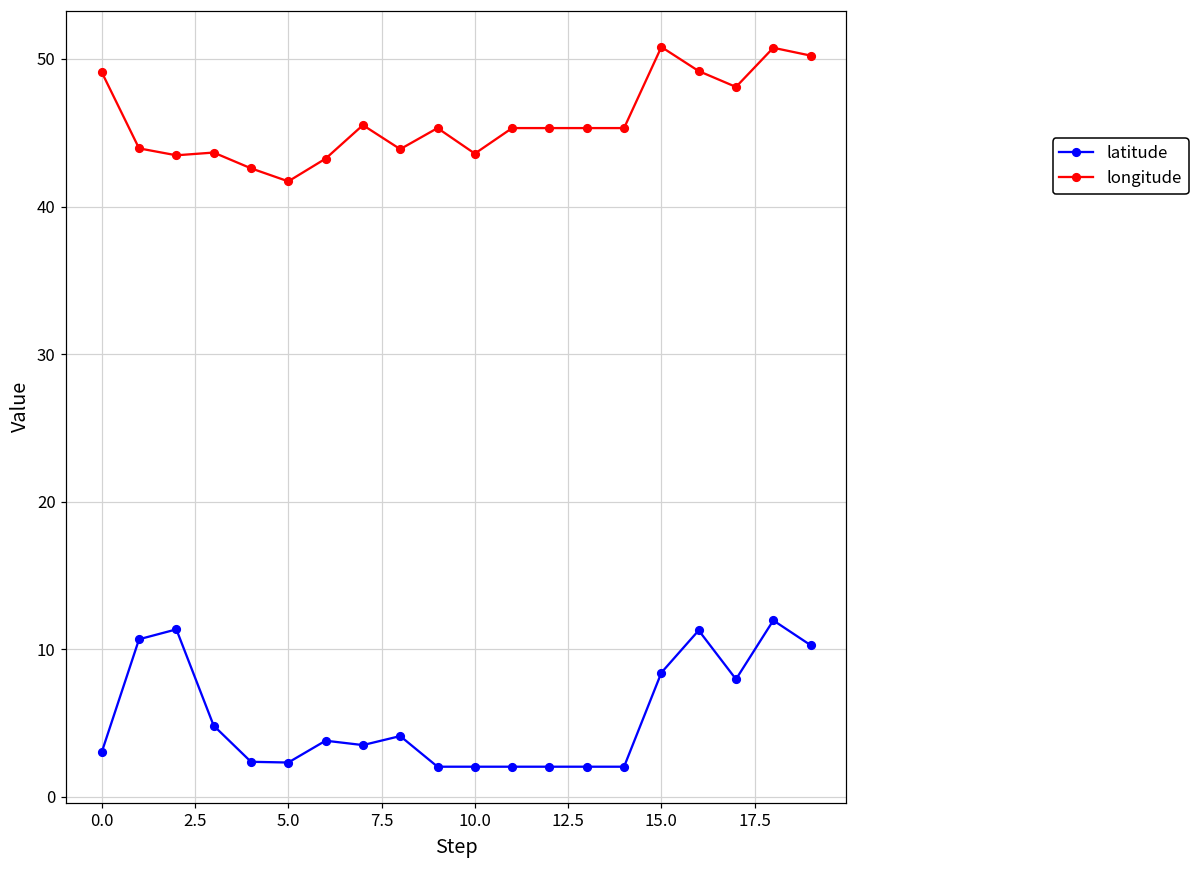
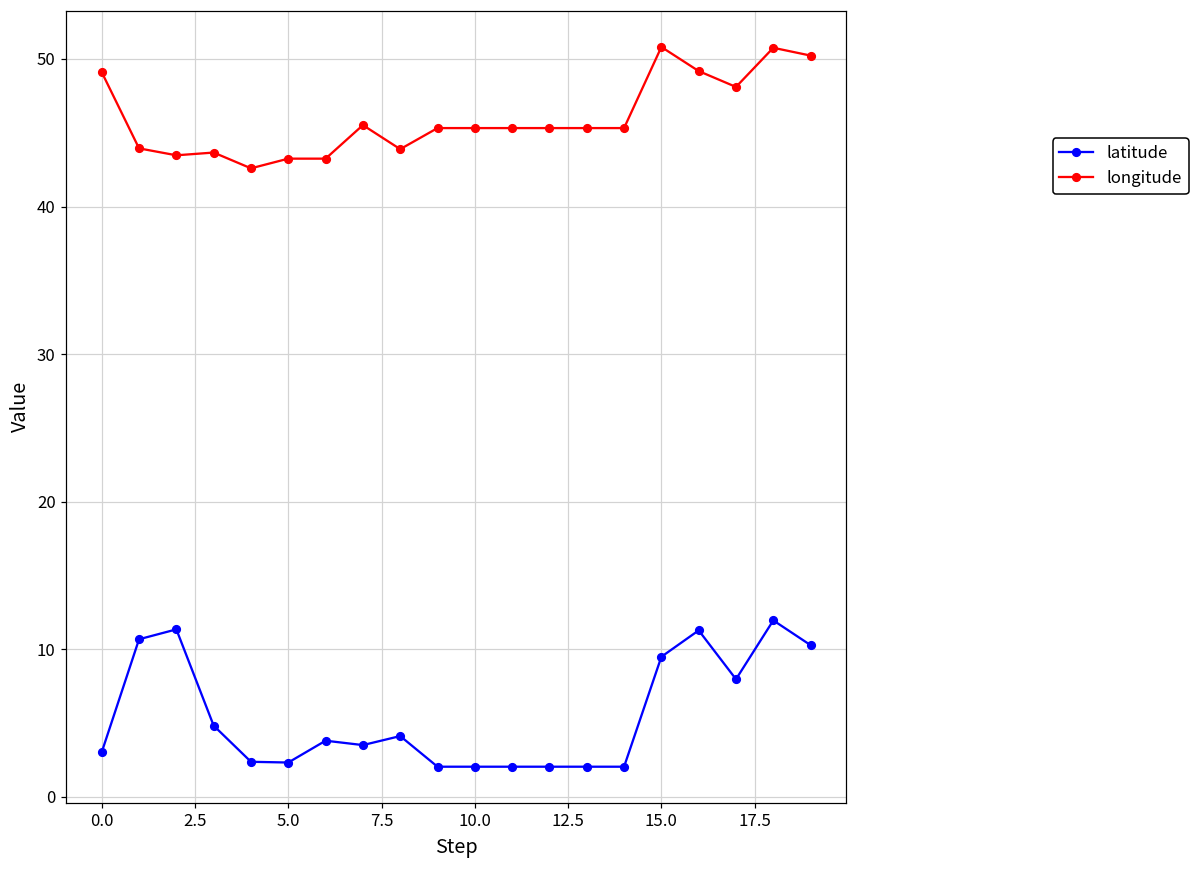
longitude, 5.0: 41.7 -> 43.2
longitude, 10.0: 43.6 -> 45.3
latitude, 15.0: 8.4 -> 9.5
